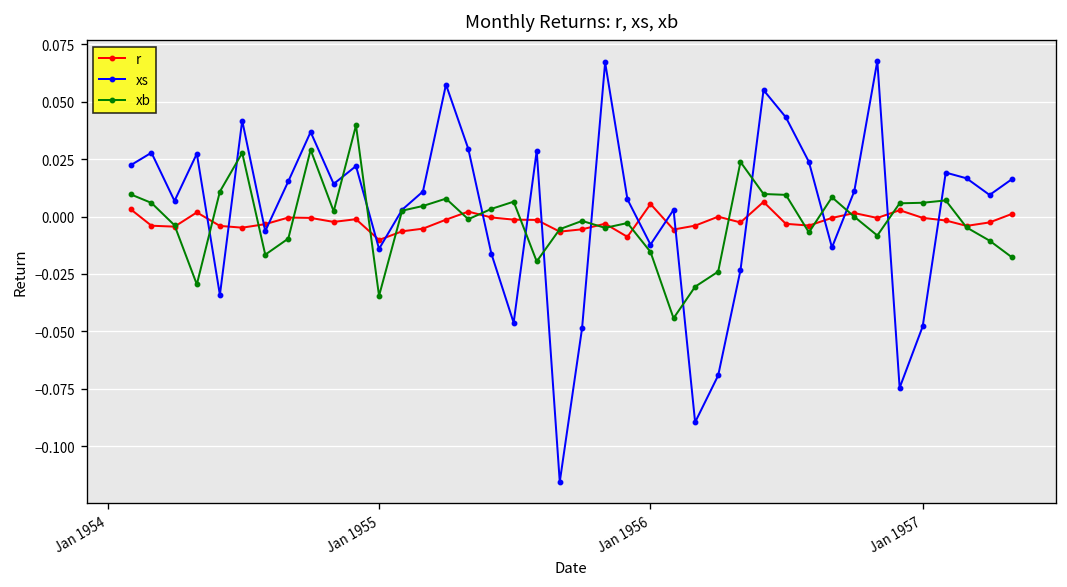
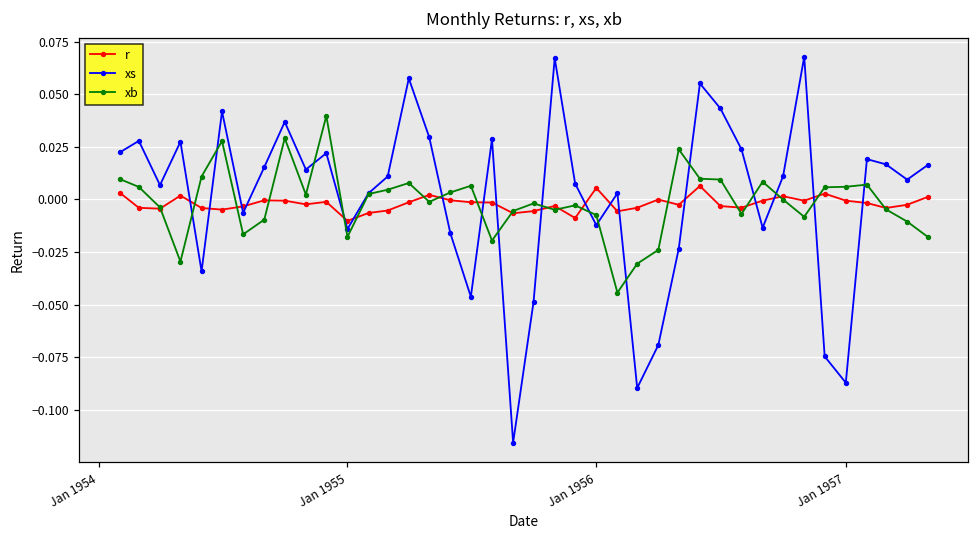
xb, Jan 1955: -0.035 -> -0.018
xb, Jan 1956: -0.015 -> -0.007
xs, Jan 1957: -0.048 -> -0.087
